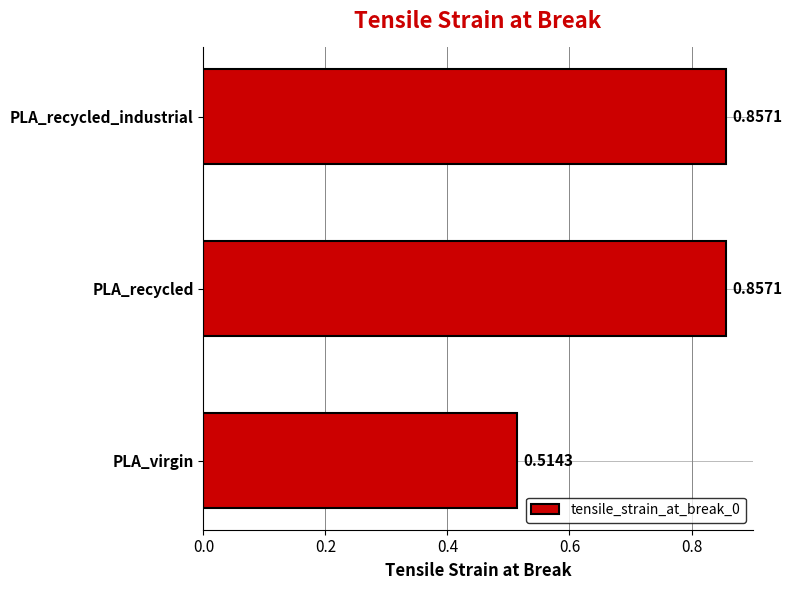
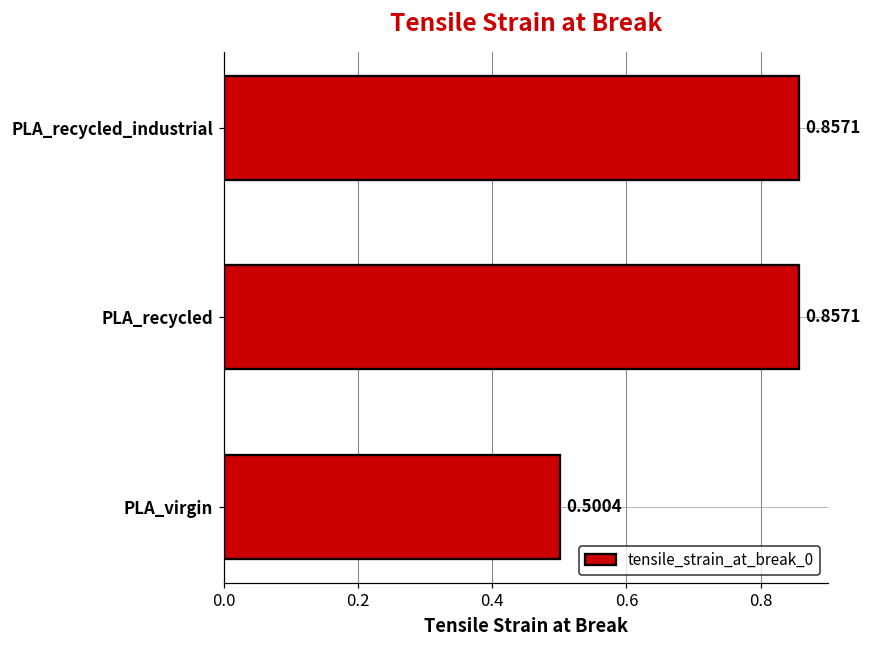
PLA_virgin: 0.5143 -> 0.5004
